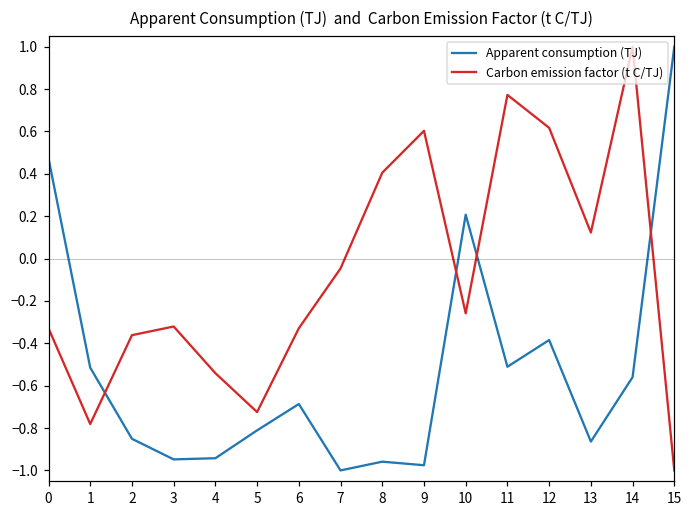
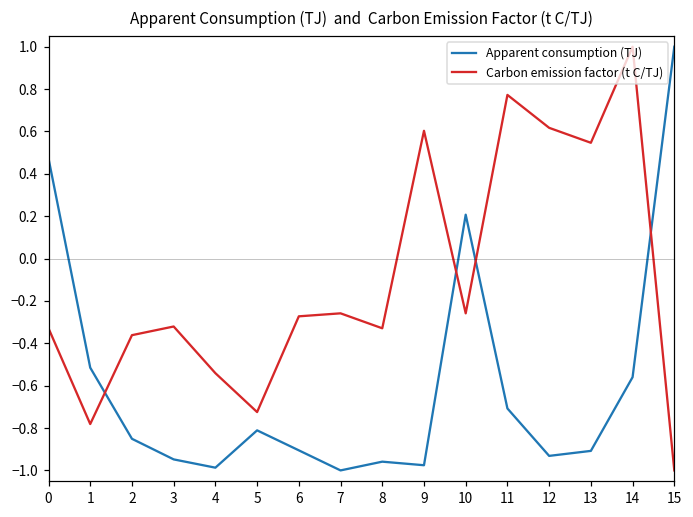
Apparent consumption (TJ), 4: -0.94 -> -0.99
Apparent consumption (TJ), 6: -0.69 -> -0.91
Carbon emission factor (t C/TJ), 6: -0.33 -> -0.27
Carbon emission factor (t C/TJ), 7: -0.05 -> -0.26
Carbon emission factor (t C/TJ), 8: 0.41 -> -0.33
Apparent consumption (TJ), 11: -0.51 -> -0.71
Apparent consumption (TJ), 12: -0.38 -> -0.93
Apparent consumption (TJ), 13: -0.86 -> -0.91
Carbon emission factor (t C/TJ), 13: 0.12 -> 0.55
